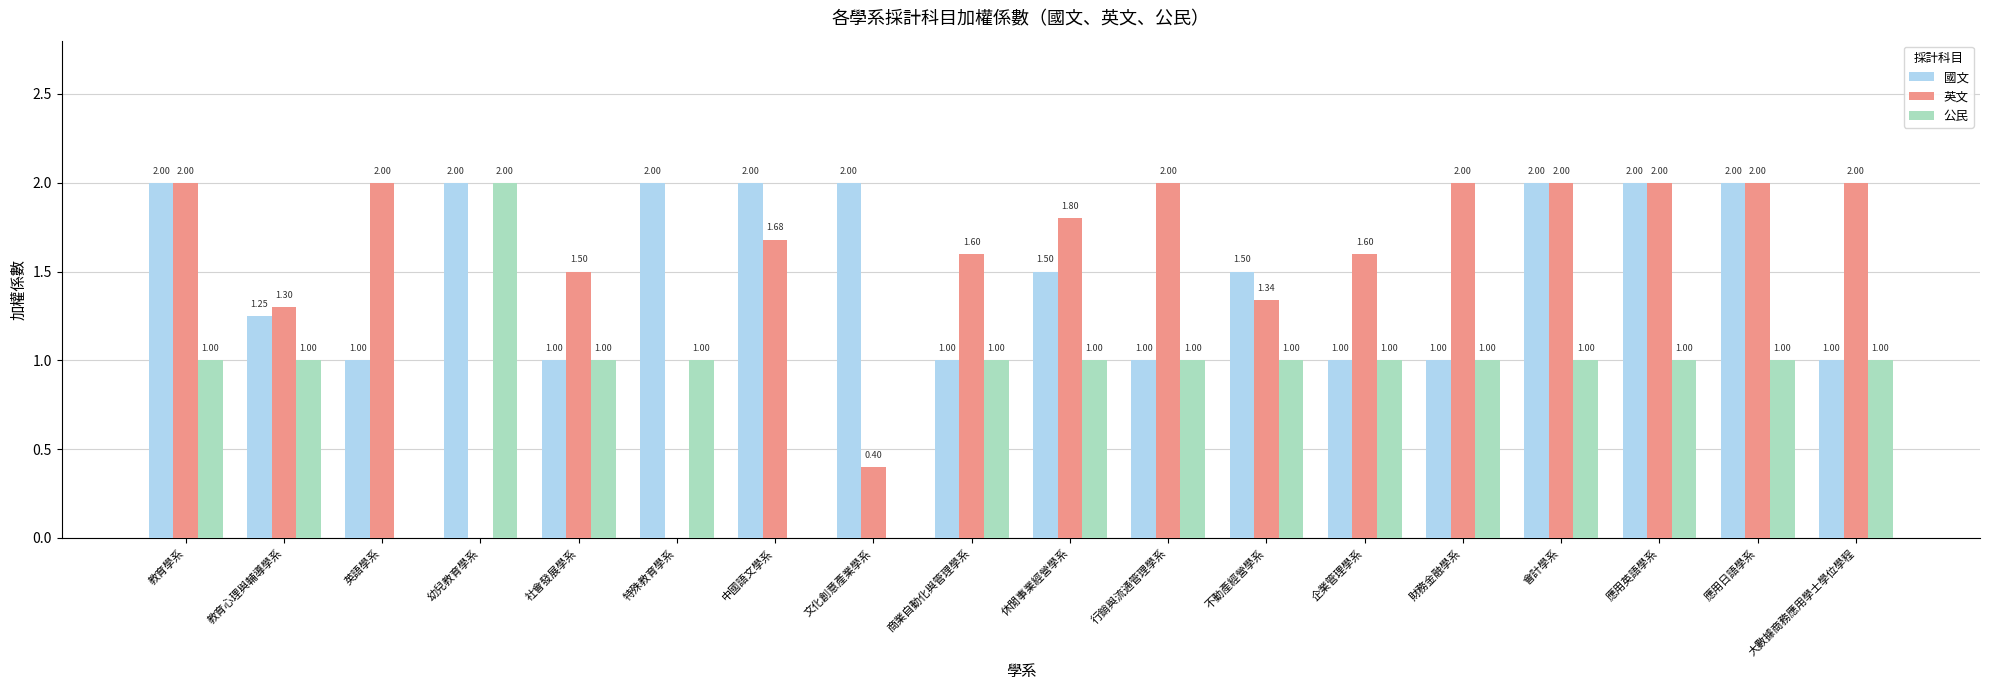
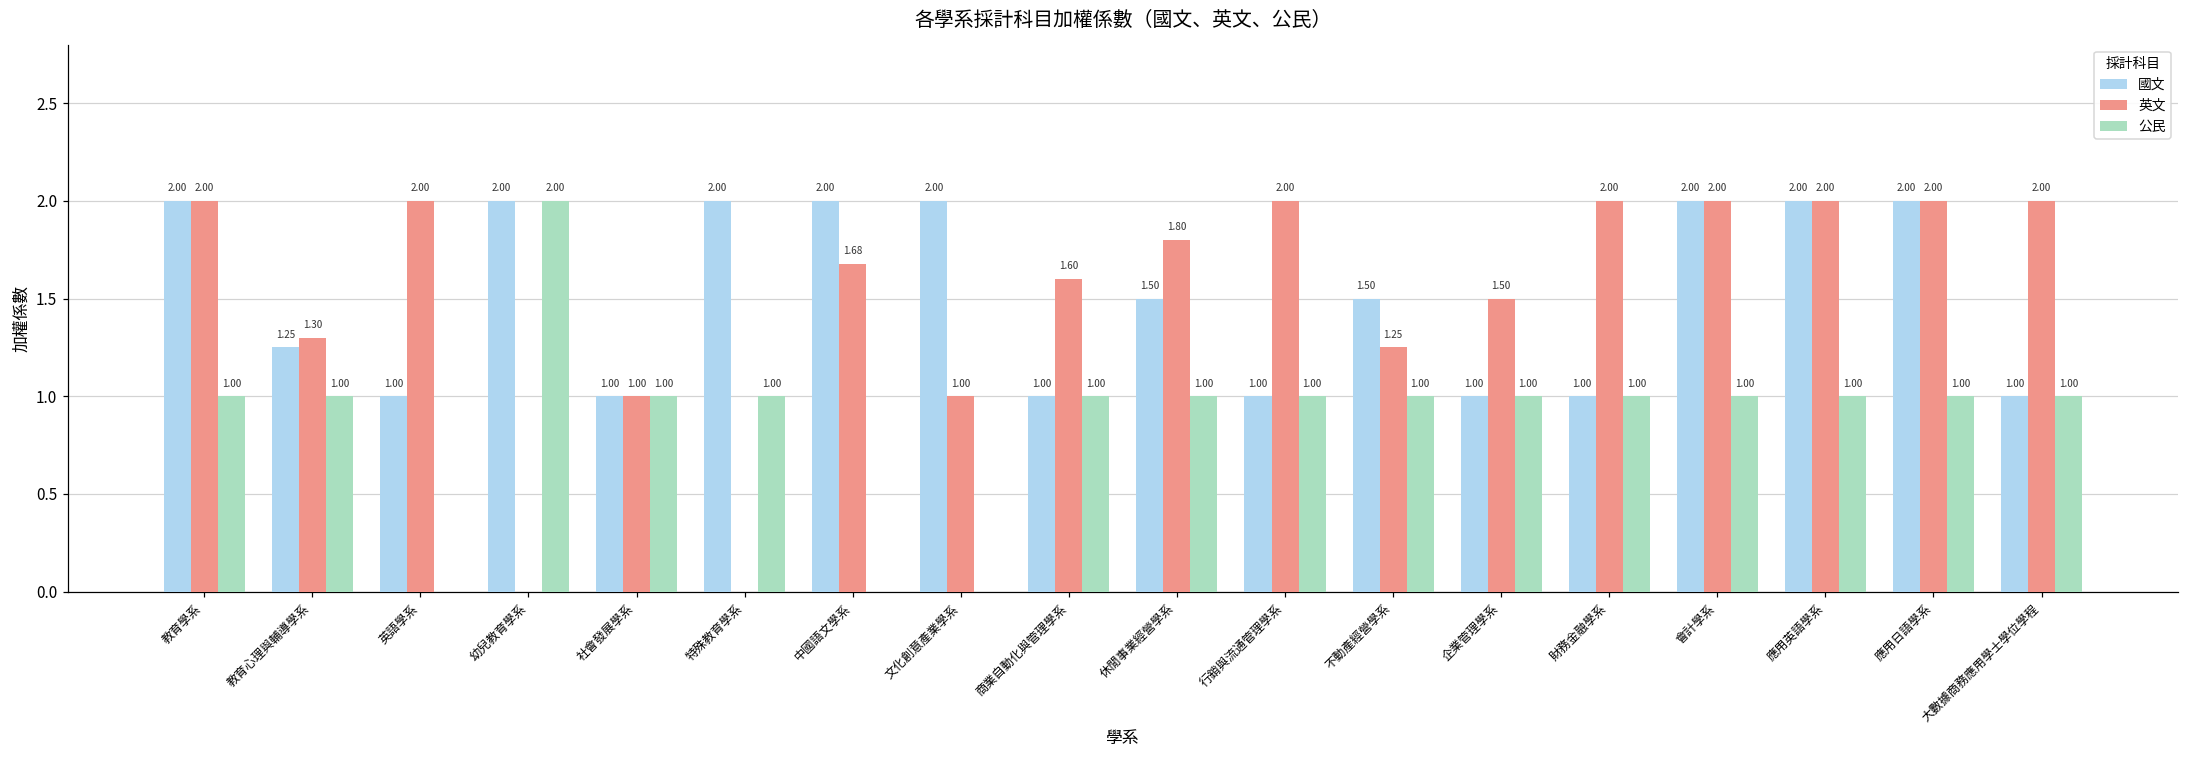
英文, 社會發展學系: 1.50 -> 1.00
英文, 文化創意產業學系: 0.40 -> 1.00
英文, 不動產經營學系: 1.34 -> 1.25
英文, 企業管理學系: 1.60 -> 1.50
